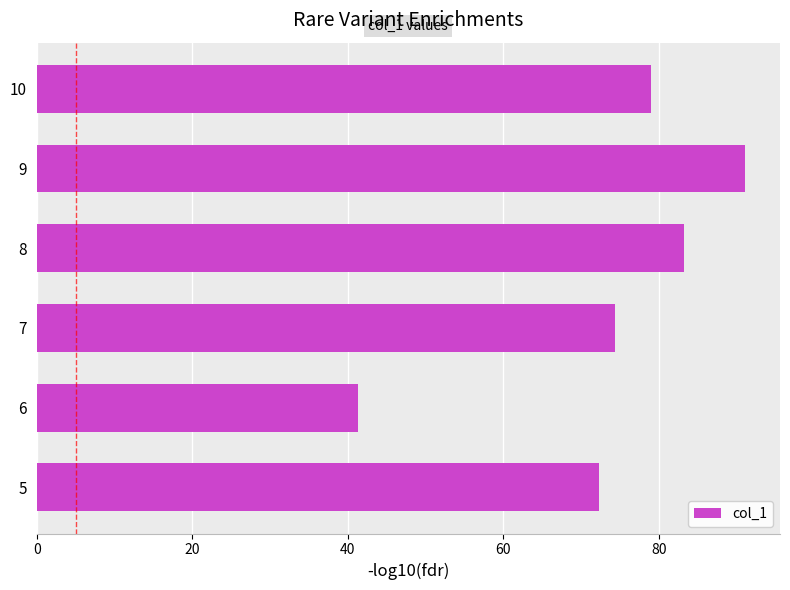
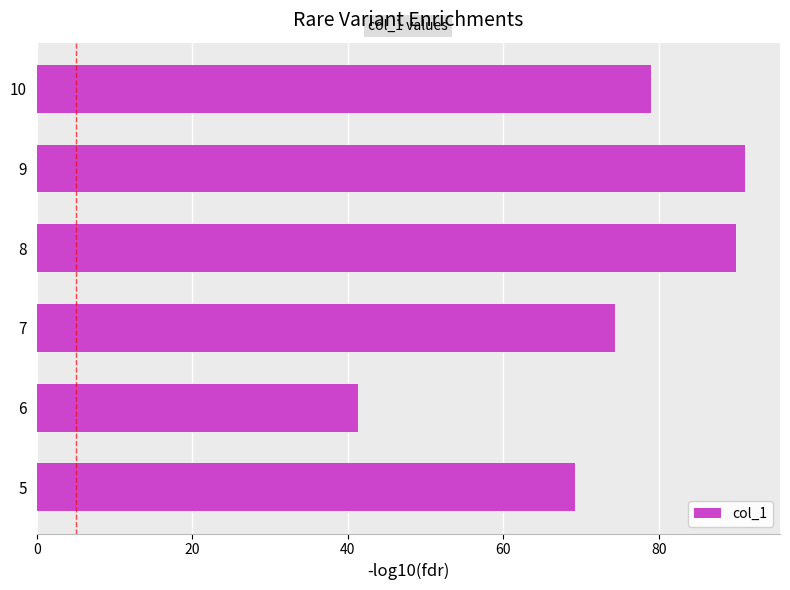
8: 83 -> 90
5: 72 -> 69
